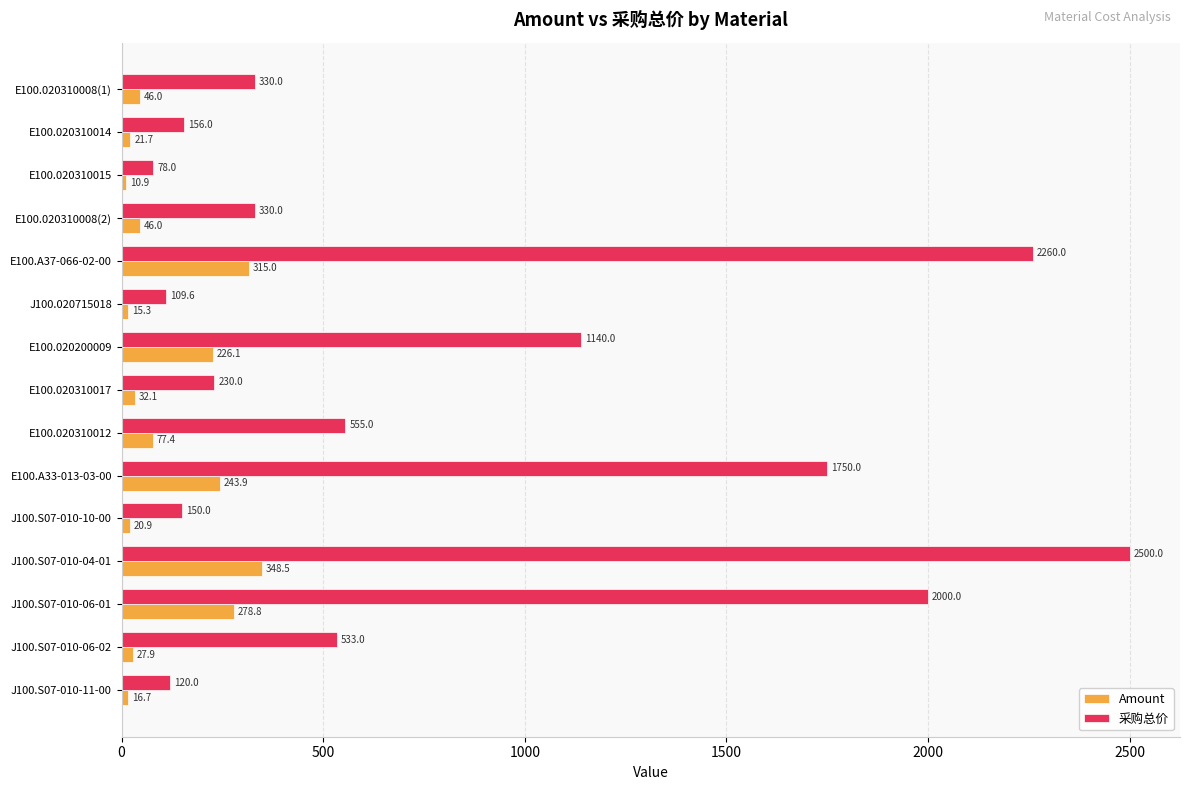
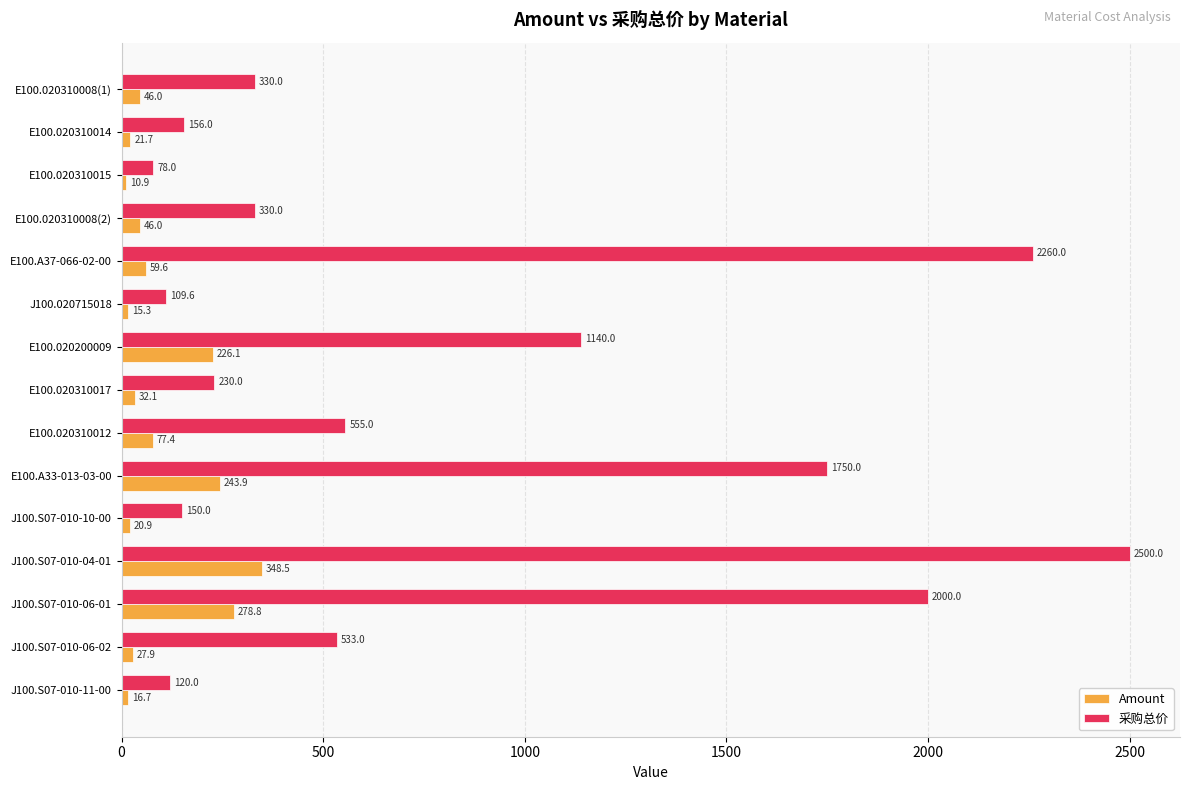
Amount, E100.A37-066-02-00: 315.0 -> 59.6
